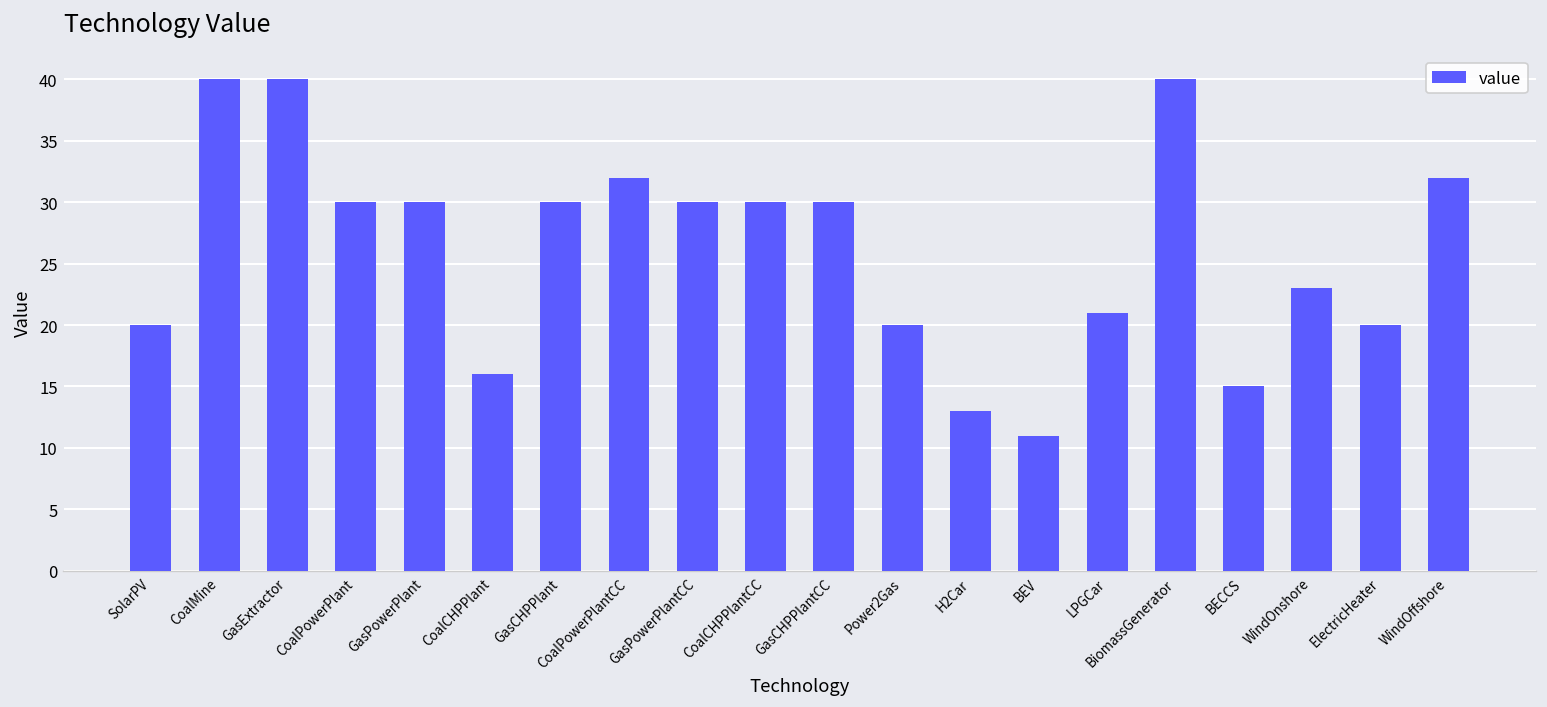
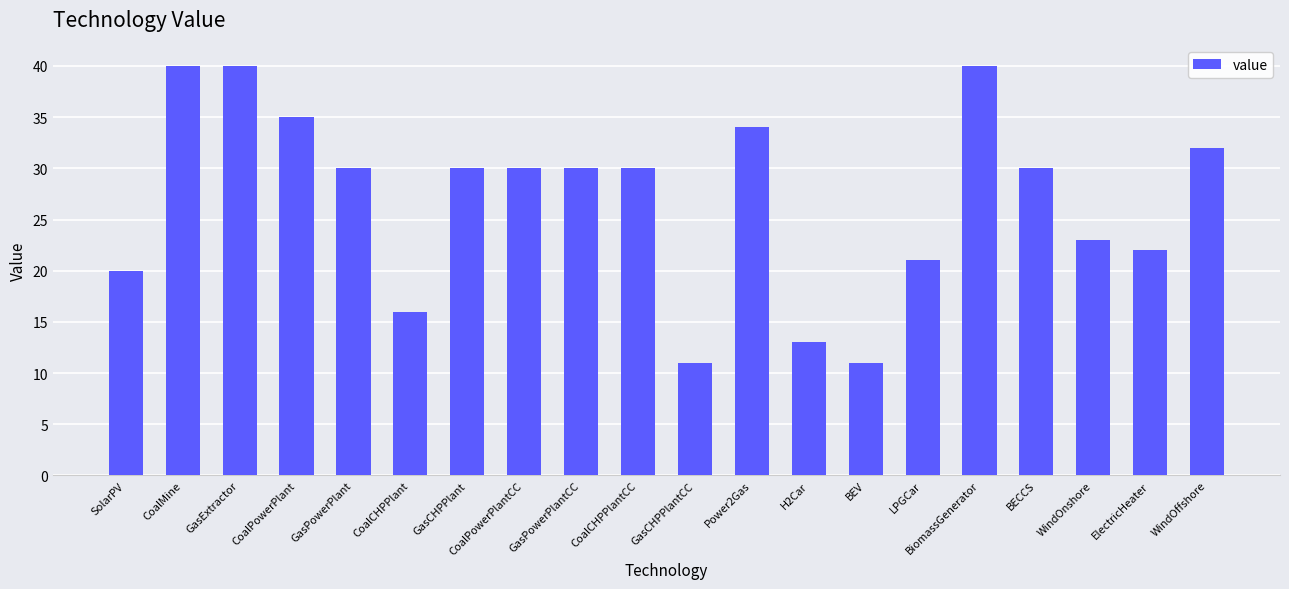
CoalPowerPlant: 30 -> 35
CoalPowerPlantCC: 32 -> 30
GasCHPPlantCC: 30 -> 11
Power2Gas: 20 -> 34
BECCS: 15 -> 30
ElectricHeater: 20 -> 22
